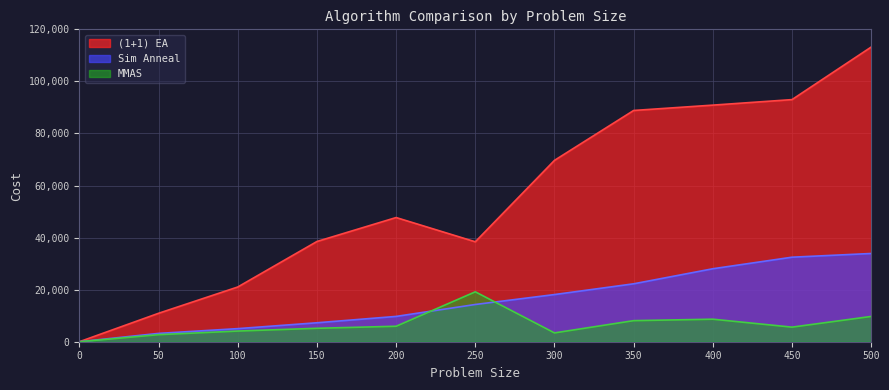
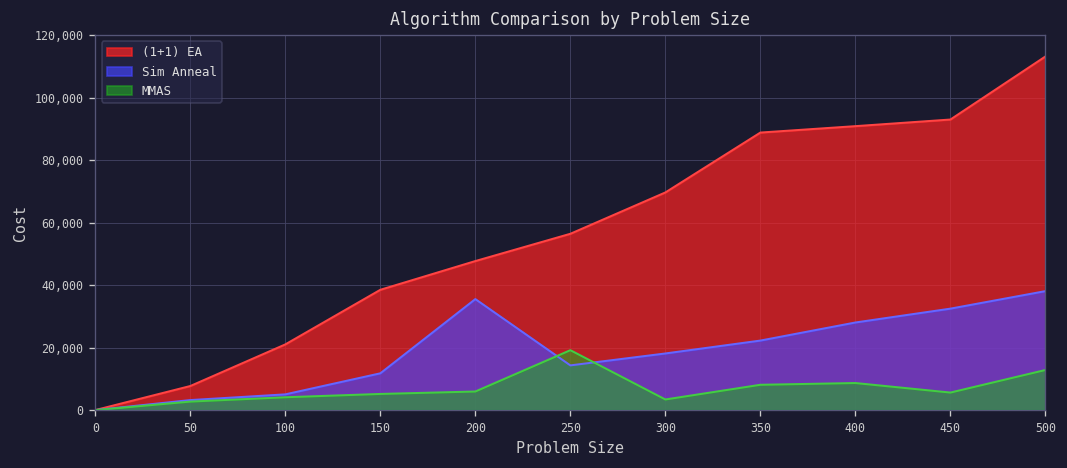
(1+1) EA, 50: 11,000 -> 8,000
Sim Anneal, 150: 7,000 -> 12,000
Sim Anneal, 200: 10,000 -> 36,000
(1+1) EA, 250: 38,000 -> 56,000
Sim Anneal, 500: 34,000 -> 38,000
MMAS, 500: 10,000 -> 13,000
